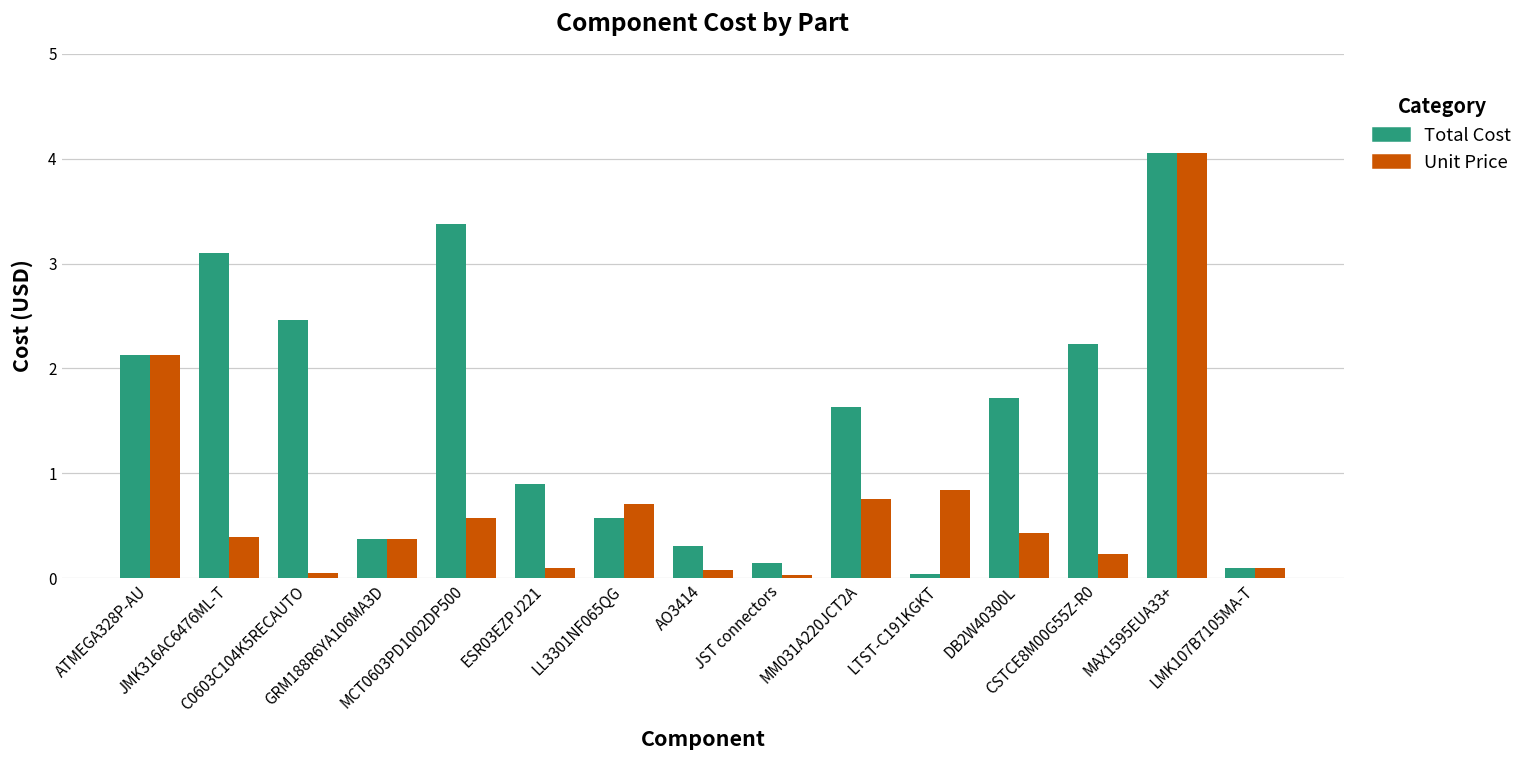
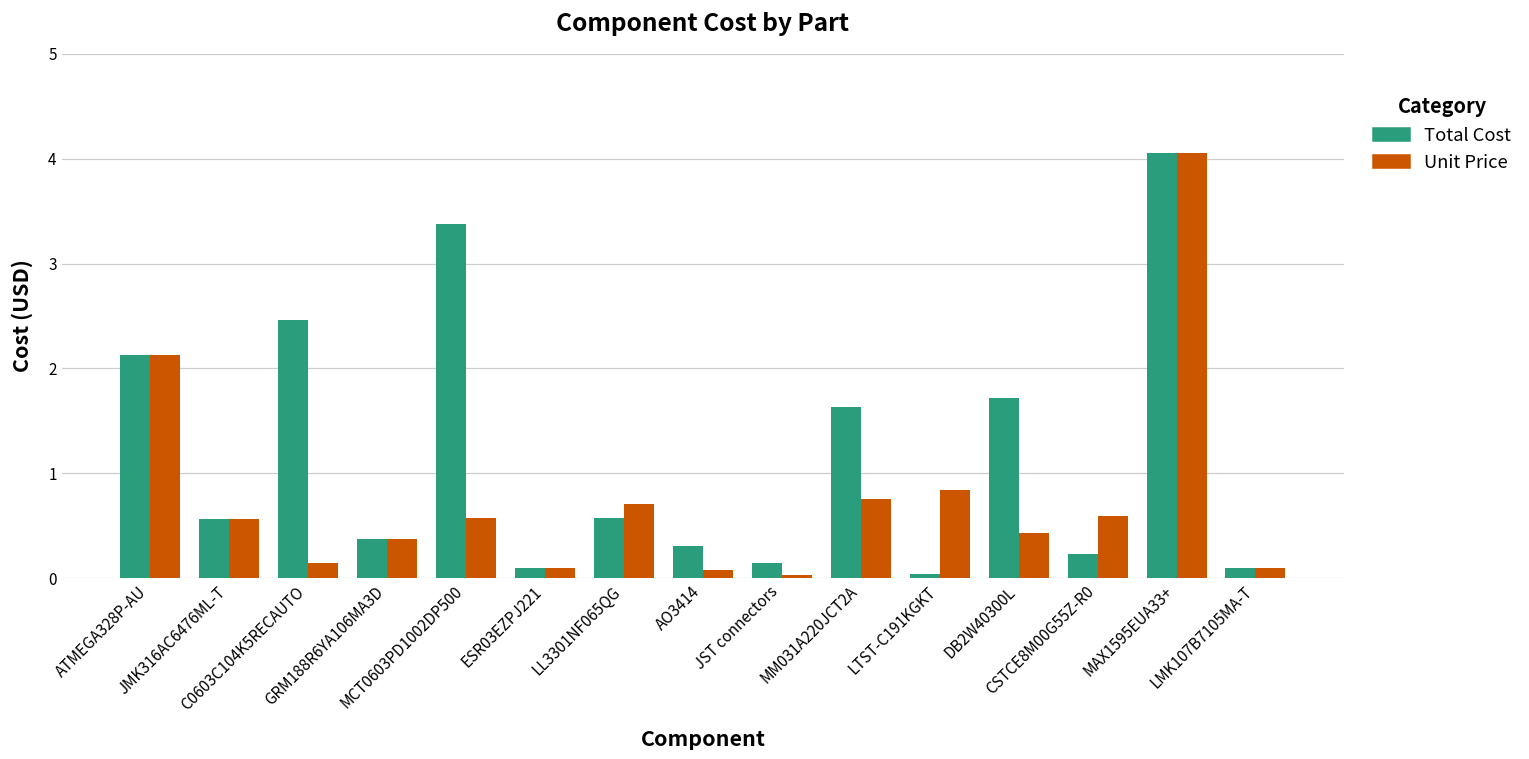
Total Cost, JMK316AC6476ML-T: 3.1 -> 0.6
Unit Price, JMK316AC6476ML-T: 0.4 -> 0.6
Unit Price, C0603C104K5RECAUTO: 0.05 -> 0.15
Total Cost, ESR03EZPJ221: 0.9 -> 0.1
Total Cost, CSTCE8M00G55Z-R0: 2.2 -> 0.2
Unit Price, CSTCE8M00G55Z-R0: 0.2 -> 0.6
